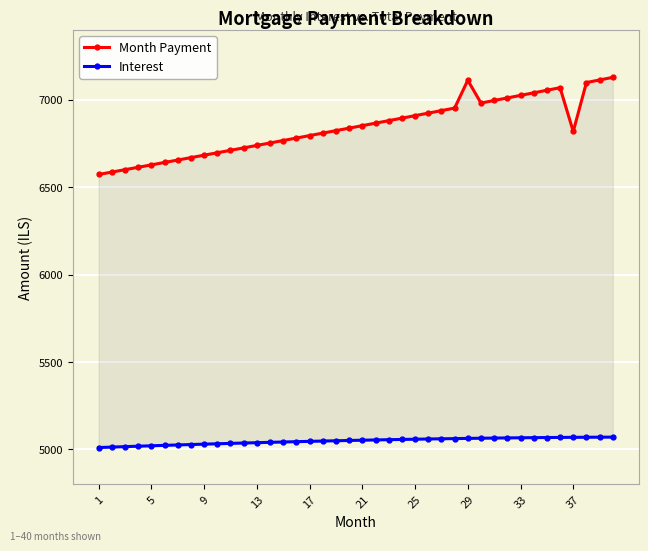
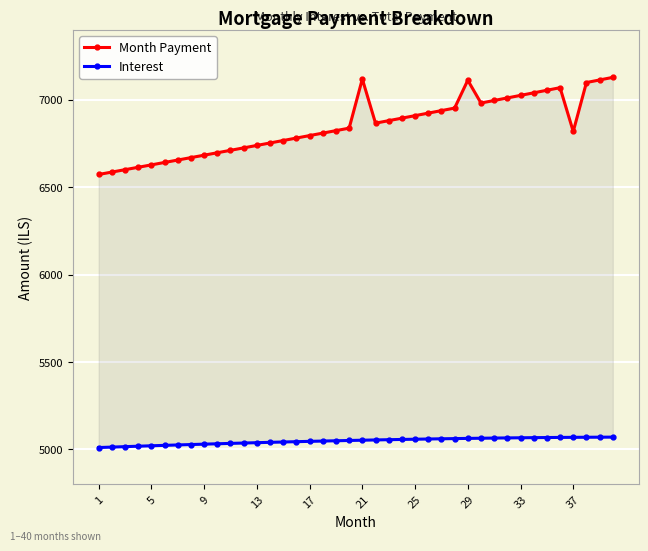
Month Payment, 21: 6850 -> 7120
